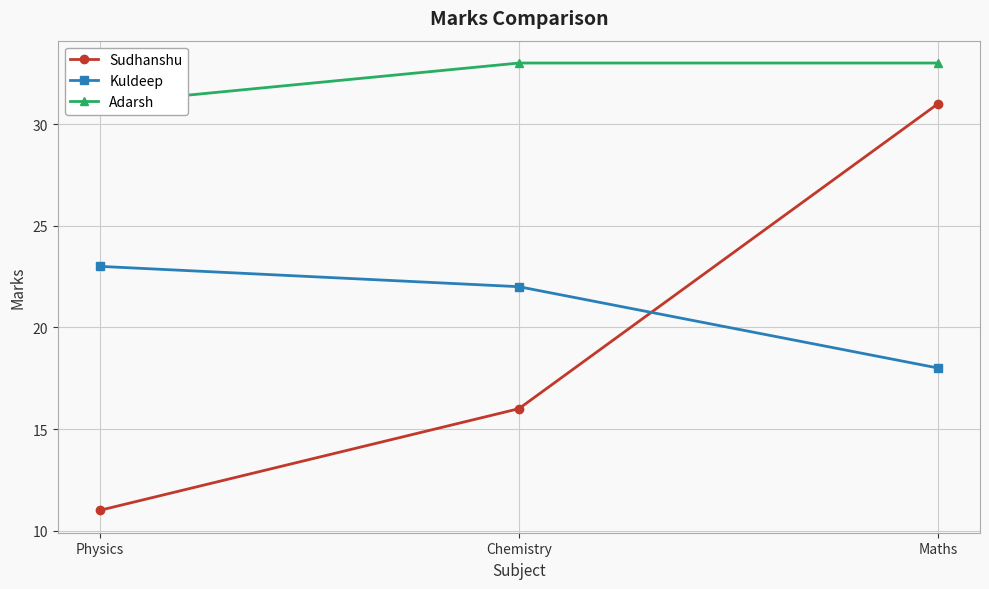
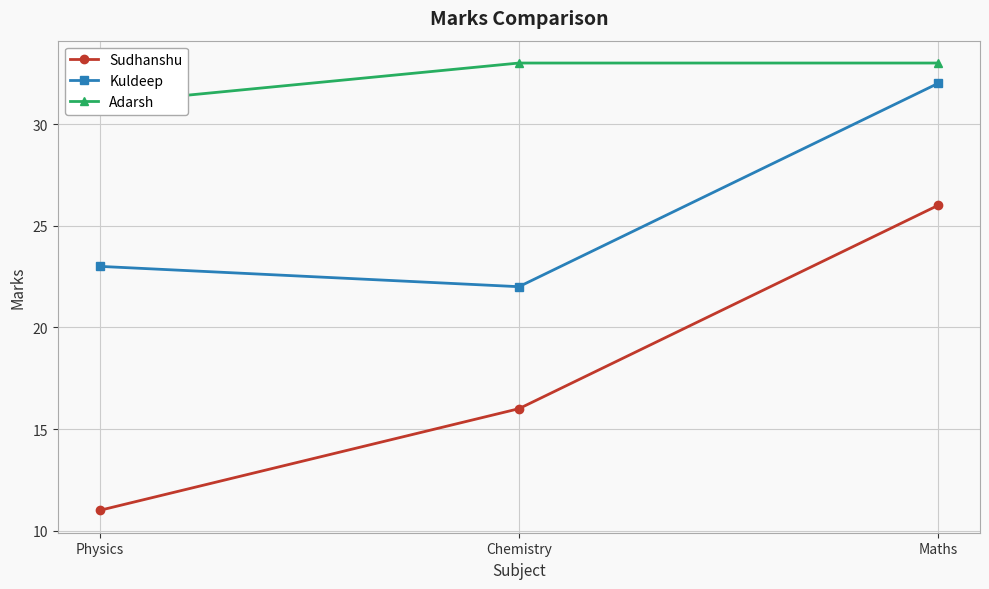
Sudhanshu, Maths: 31 -> 26
Kuldeep, Maths: 18 -> 32
